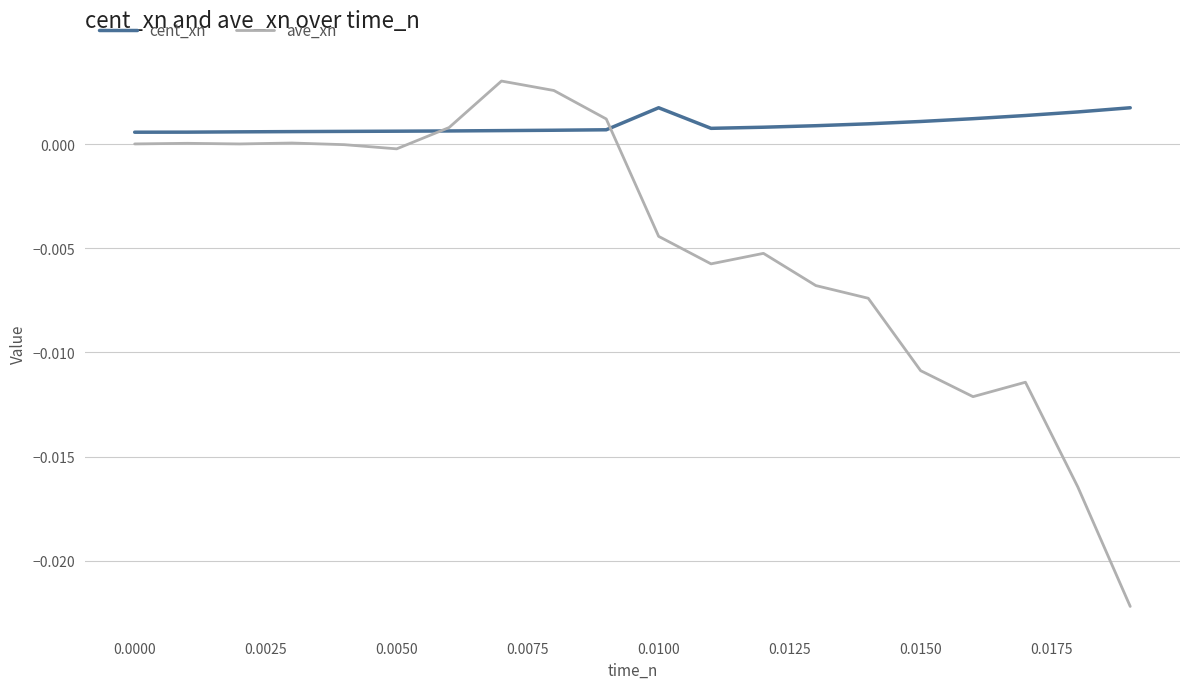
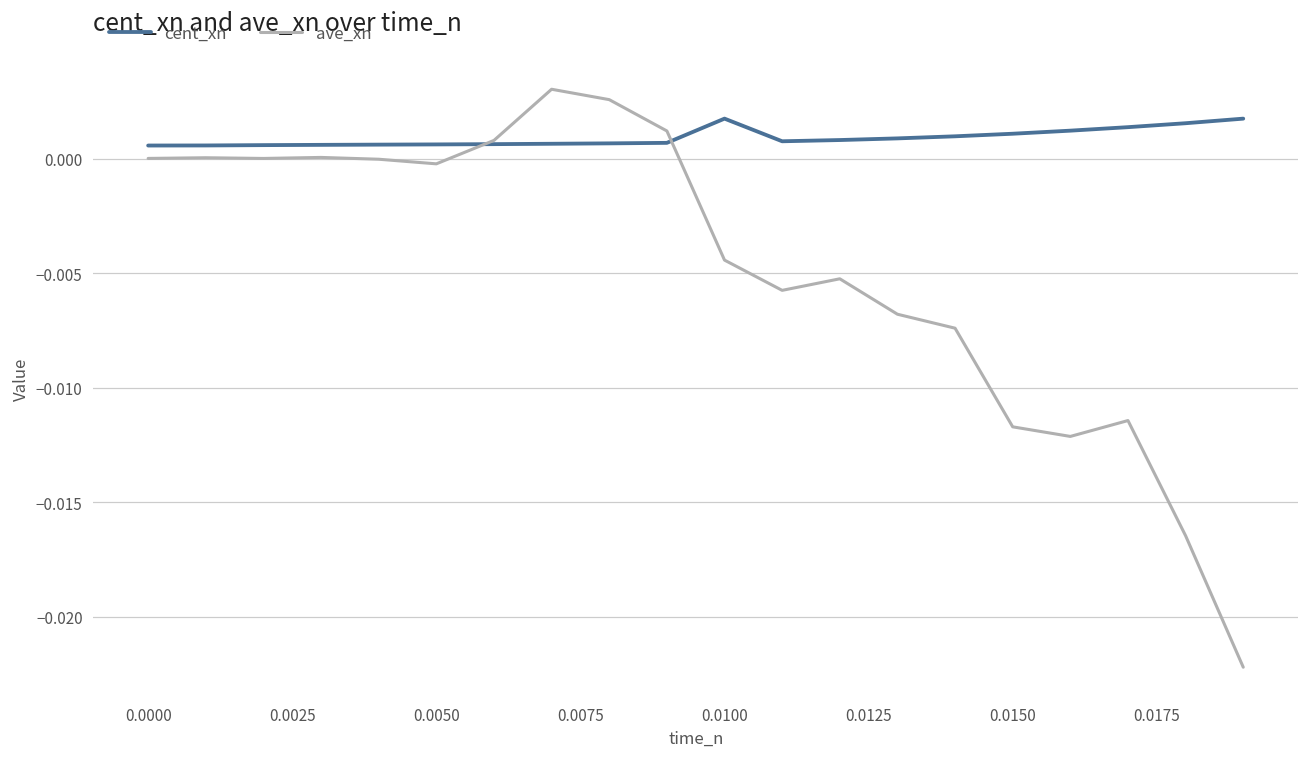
ave_xn, 0.0150: -0.0109 -> -0.0117
